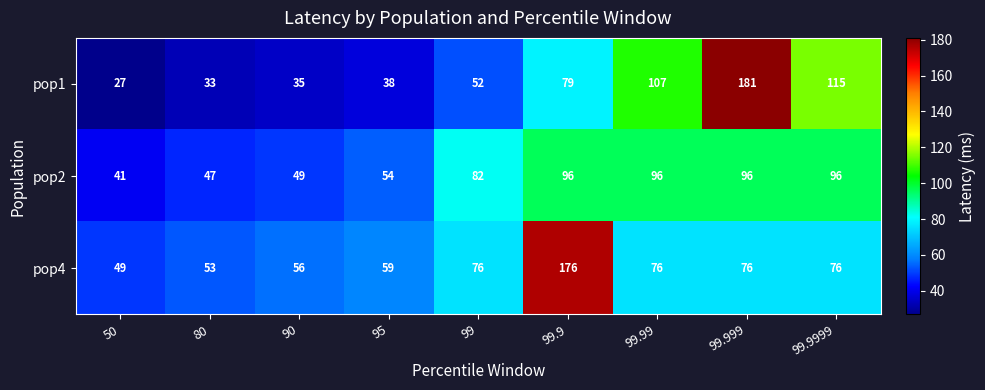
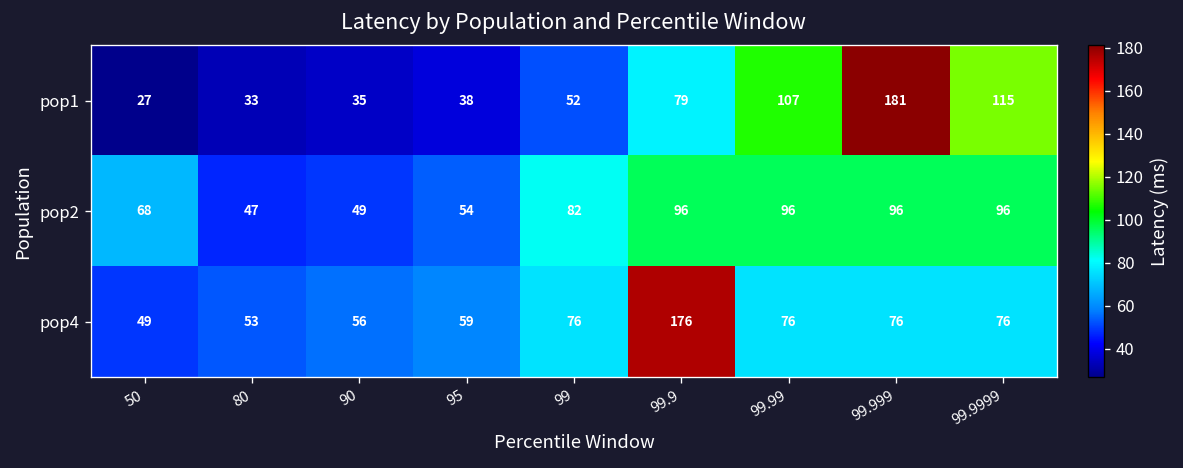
pop2, 50: 41 -> 68
